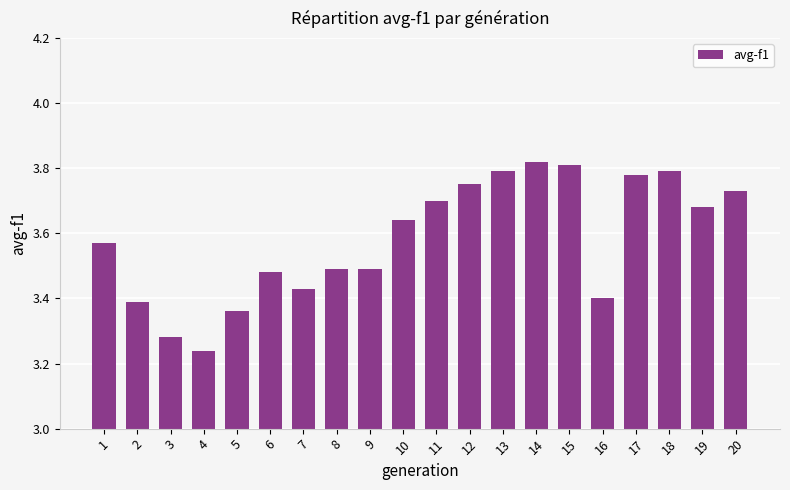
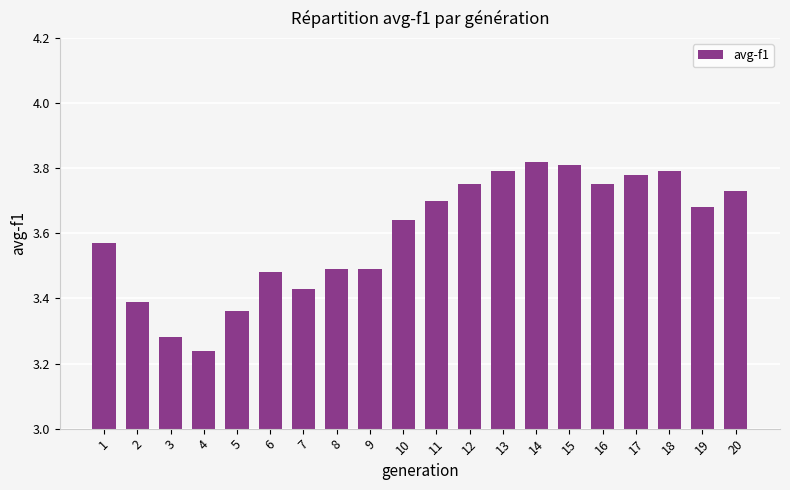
16: 3.40 -> 3.75
